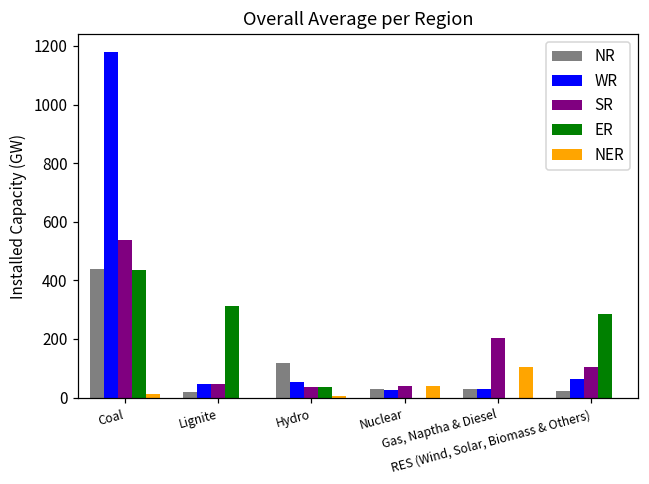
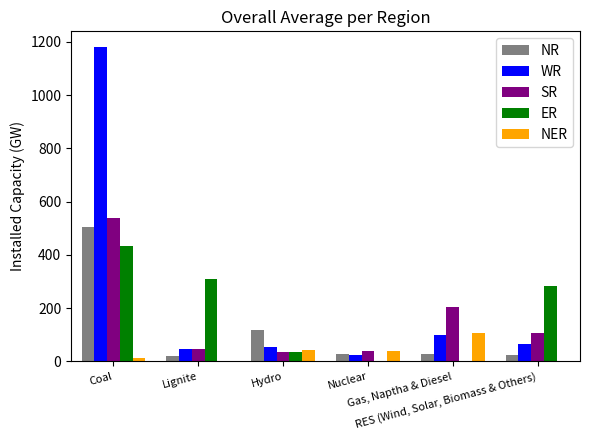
NR, Coal: 440 -> 500
NER, Hydro: 10 -> 40
WR, Gas, Naptha & Diesel: 30 -> 100
